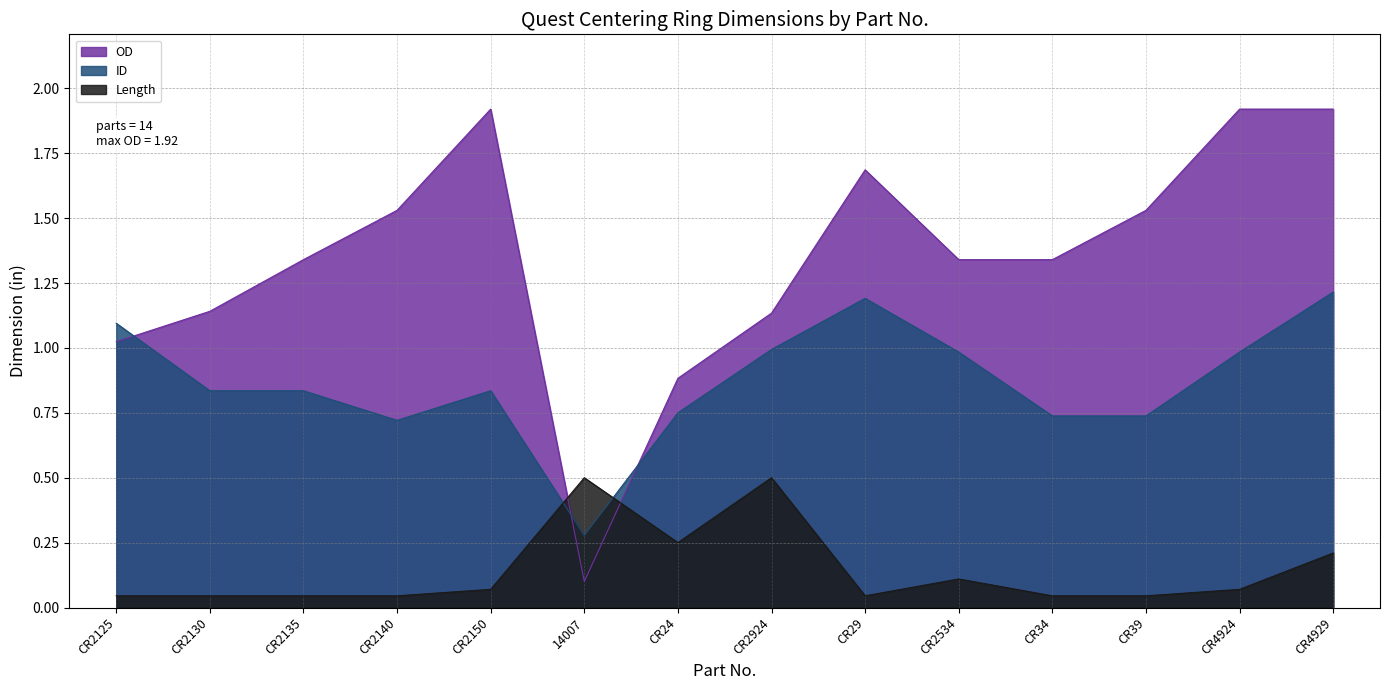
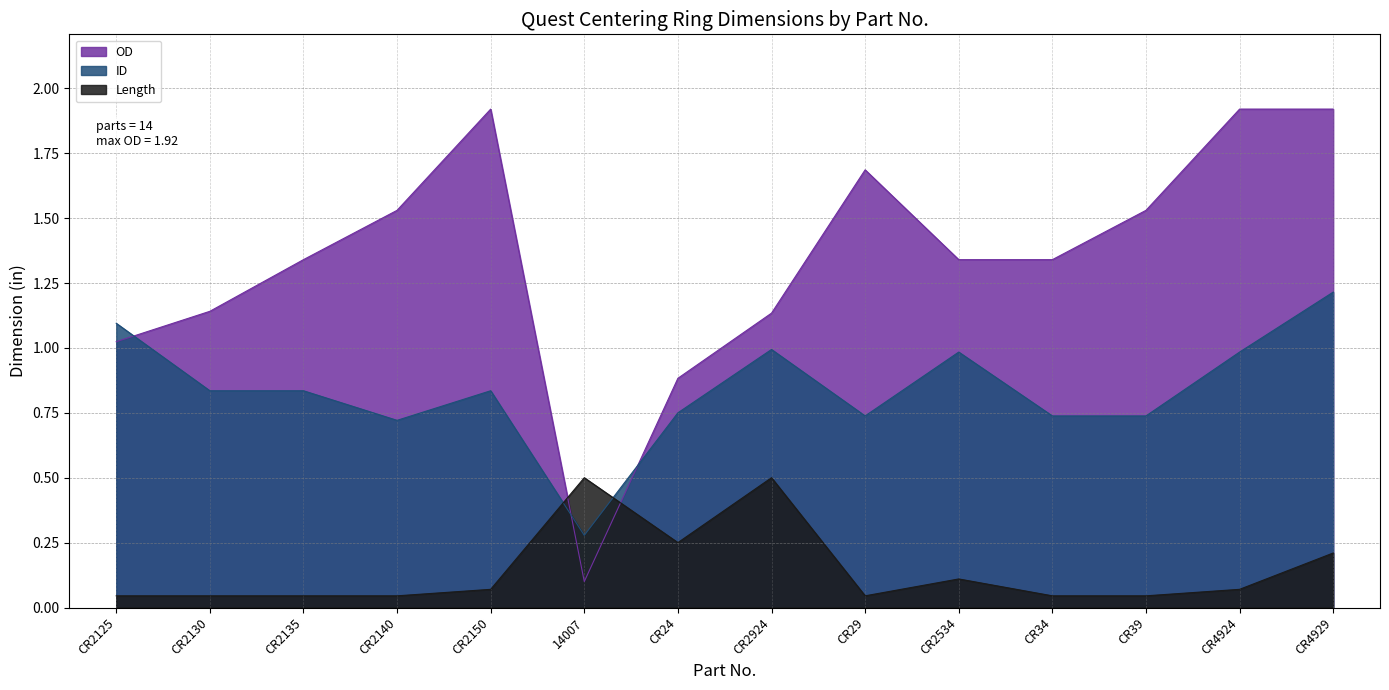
ID, CR29: 1.19 -> 0.74
